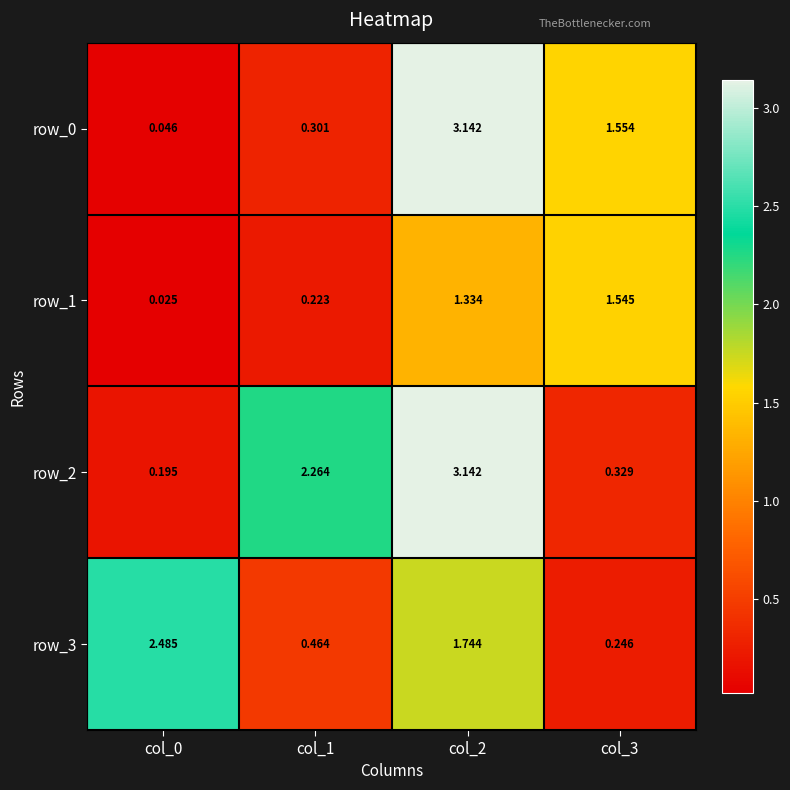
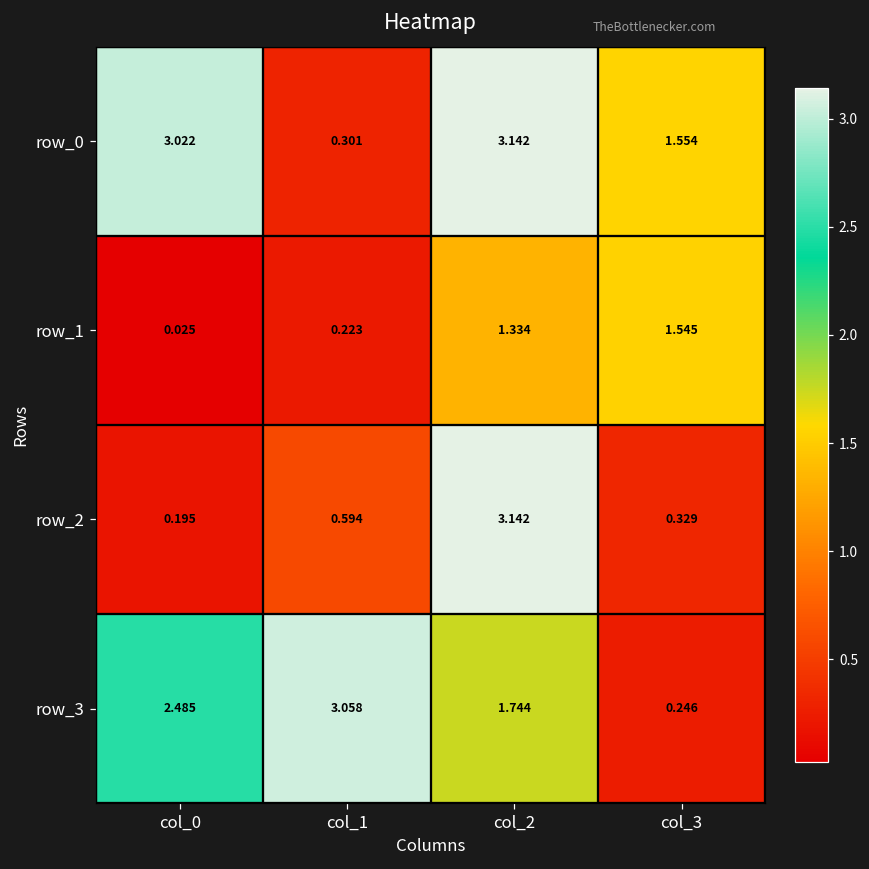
row_0, col_0: 0.046 -> 3.022
row_2, col_1: 2.264 -> 0.594
row_3, col_1: 0.464 -> 3.058
